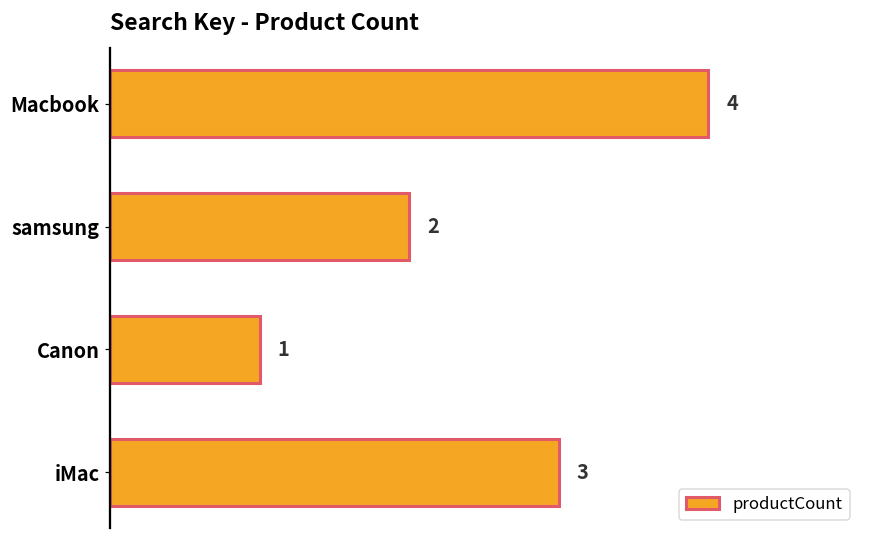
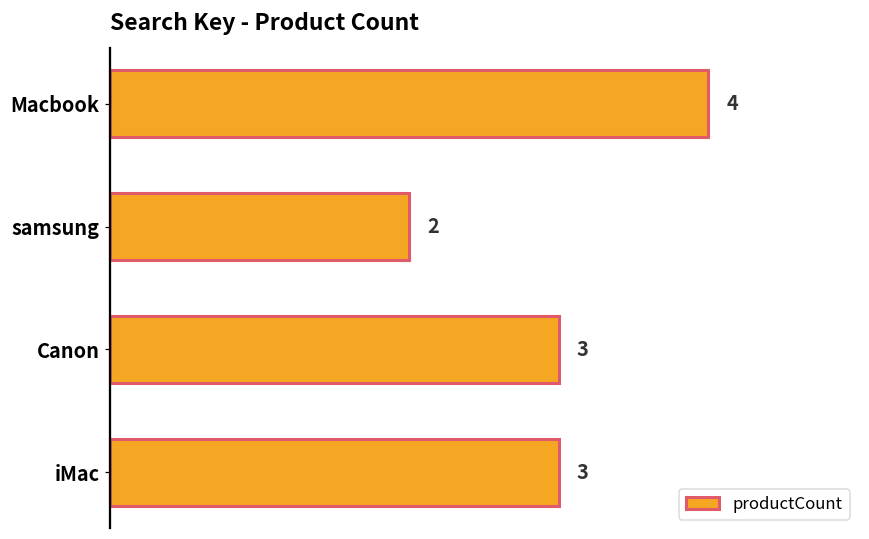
Canon: 1 -> 3
